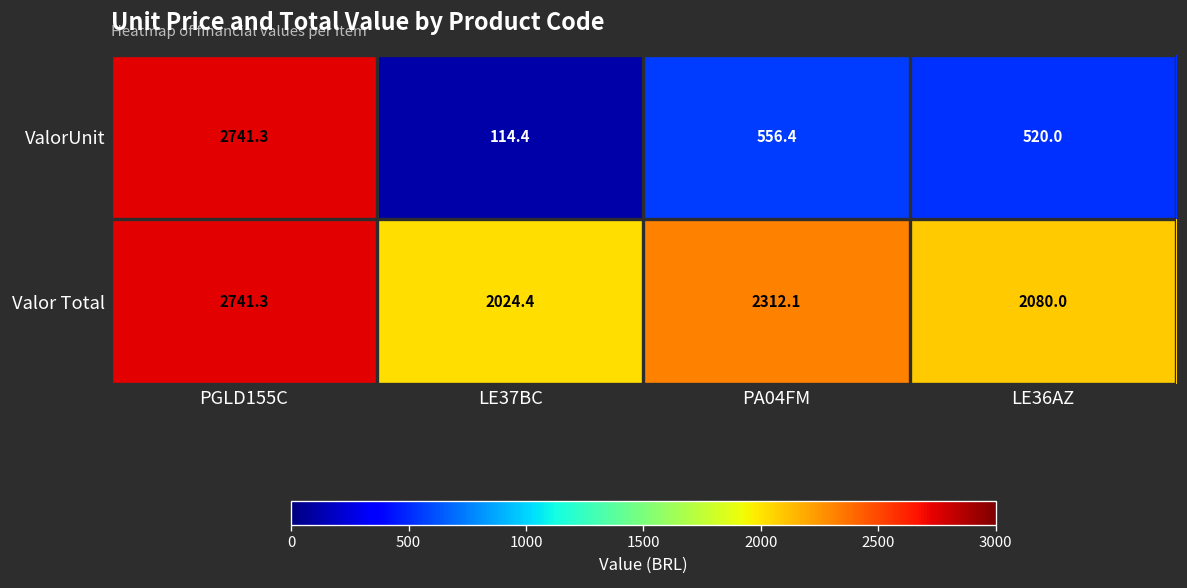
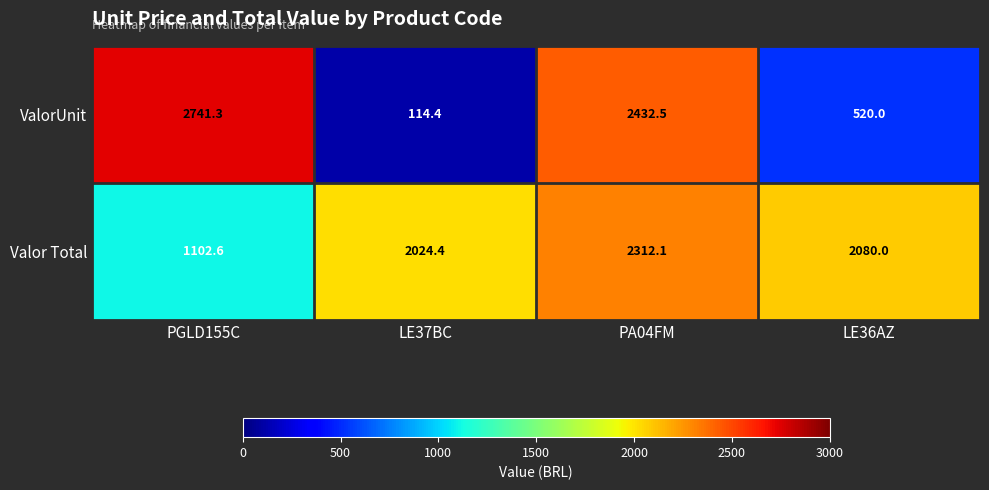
ValorUnit, PA04FM: 556.4 -> 2432.5
Valor Total, PGLD155C: 2741.3 -> 1102.6
